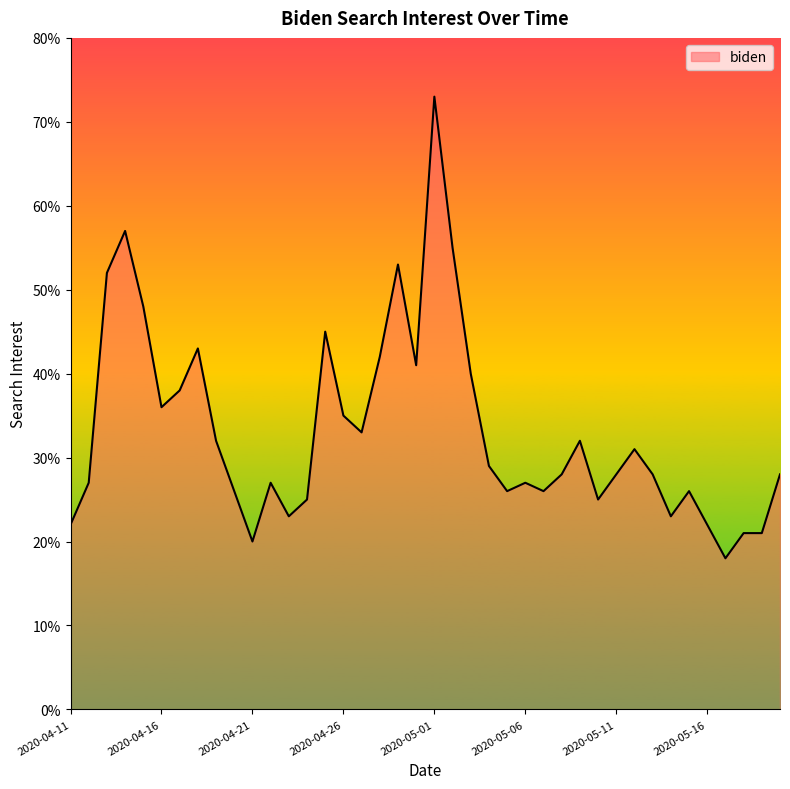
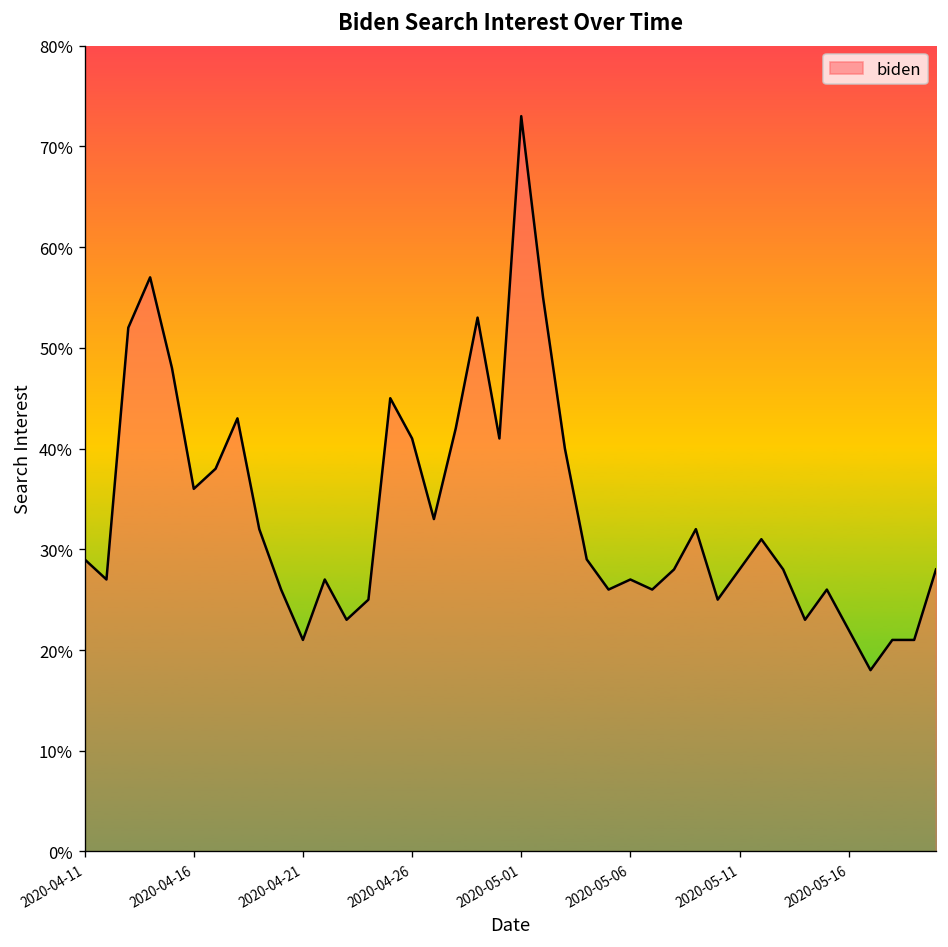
2020-04-11: 22% -> 29%
2020-04-21: 20% -> 21%
2020-04-26: 35% -> 41%
